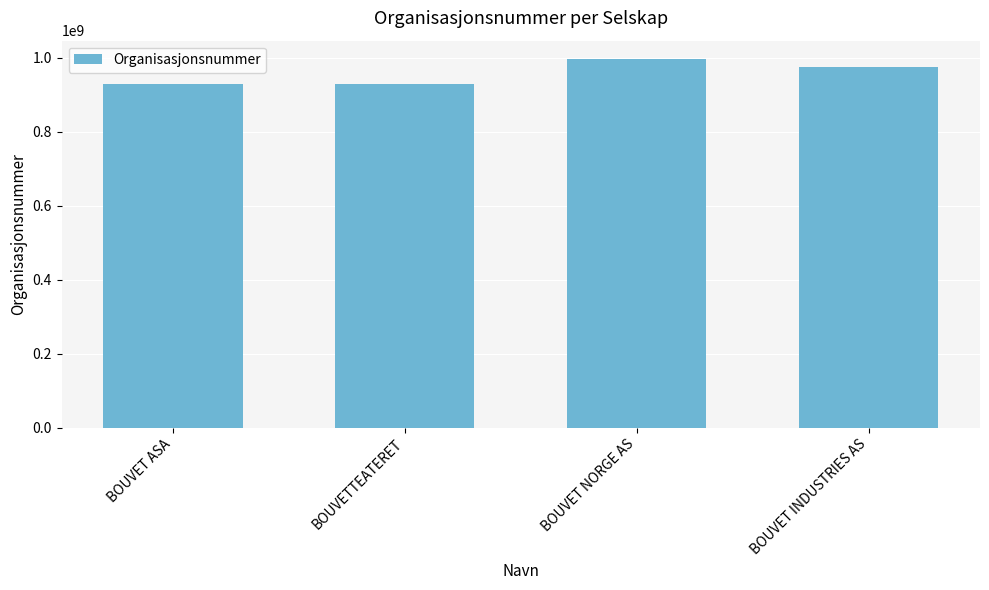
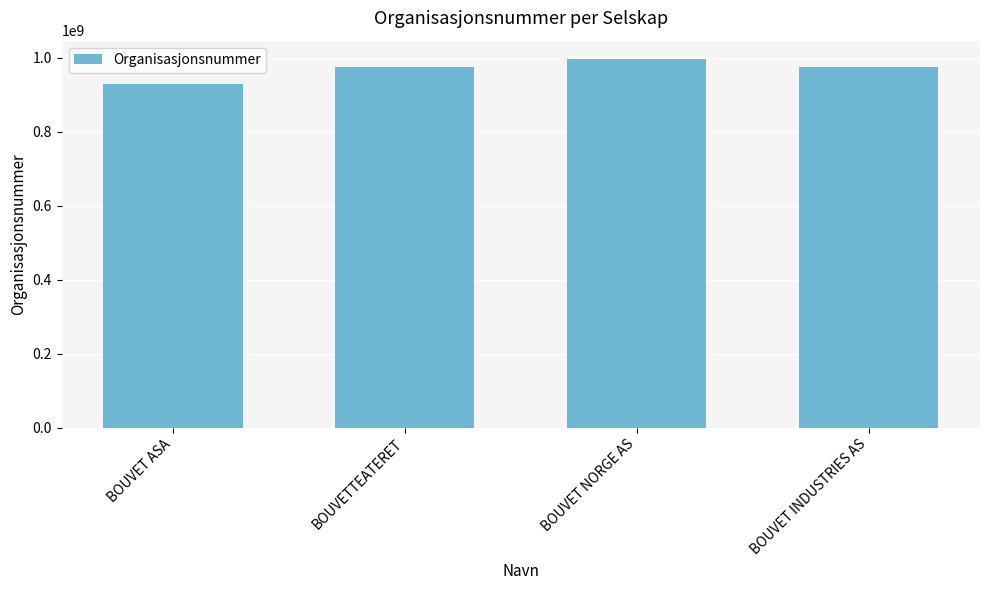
BOUVETTEATERET: 930000000 -> 980000000
